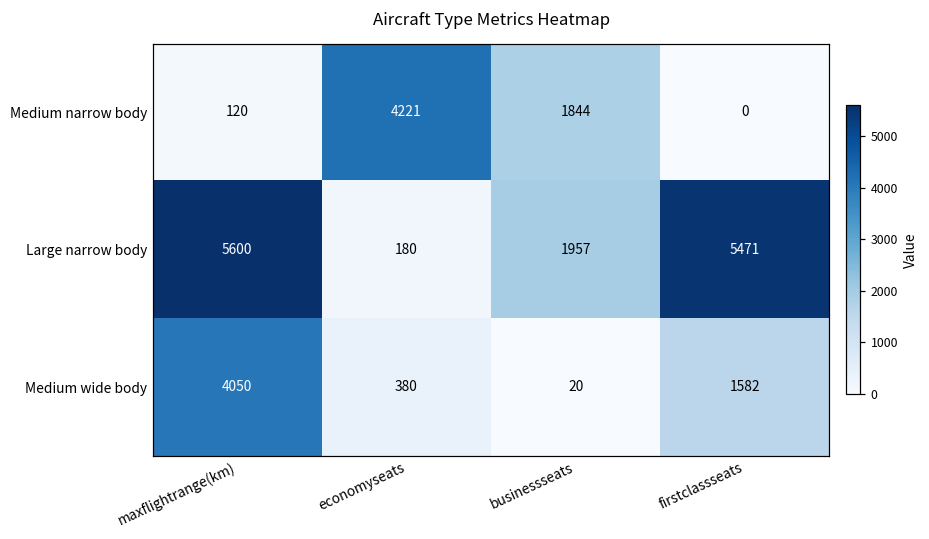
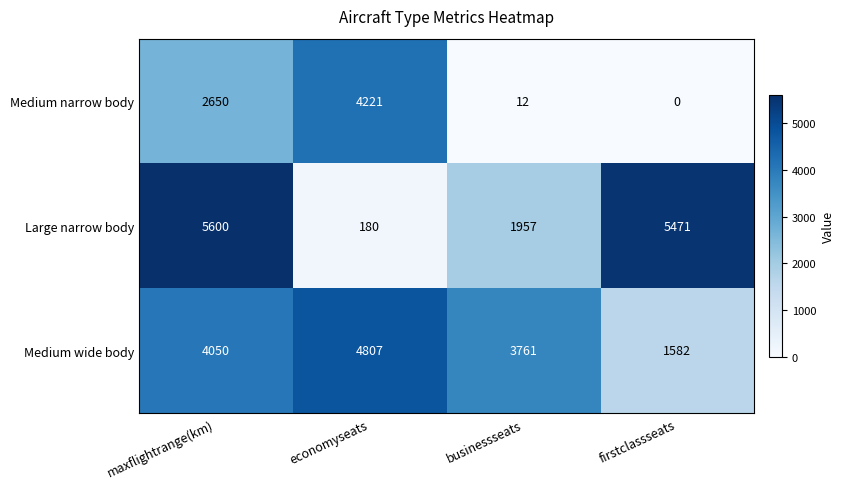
Medium narrow body, maxflightrange(km): 120 -> 2650
Medium narrow body, businessseats: 1844 -> 12
Medium wide body, economyseats: 380 -> 4807
Medium wide body, businessseats: 20 -> 3761
